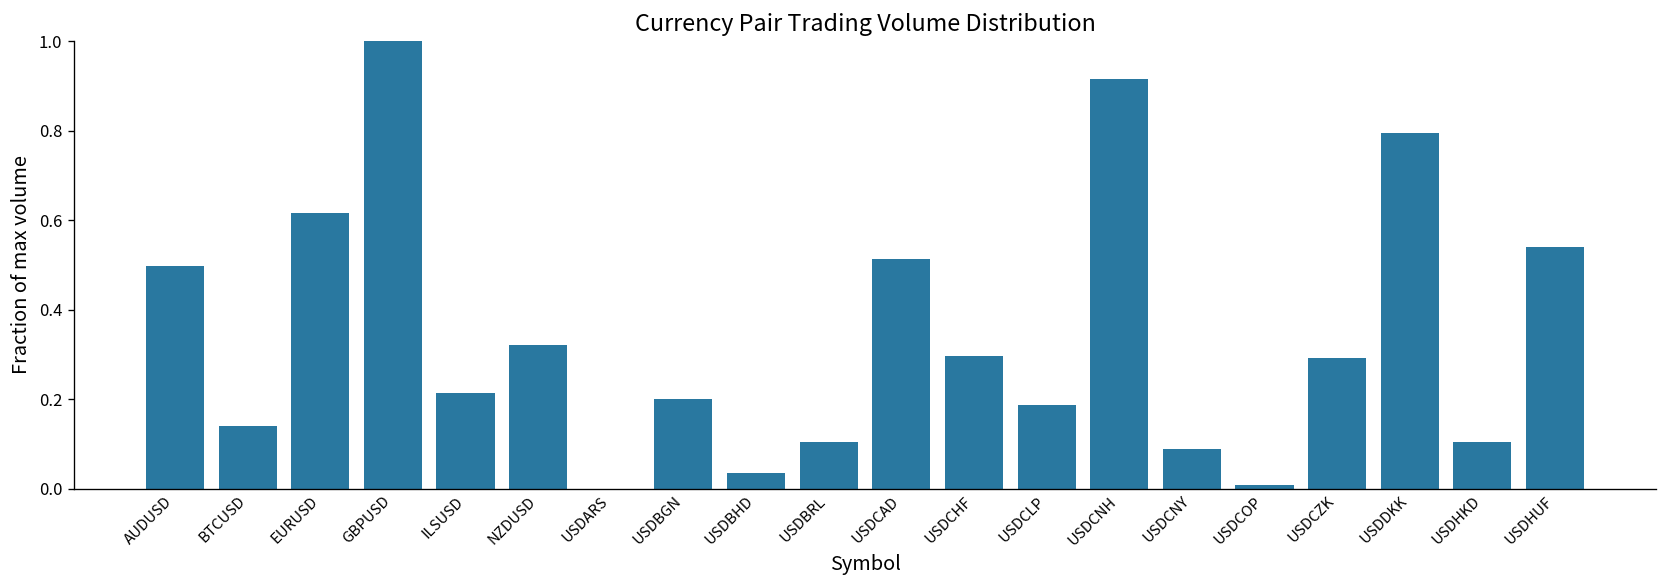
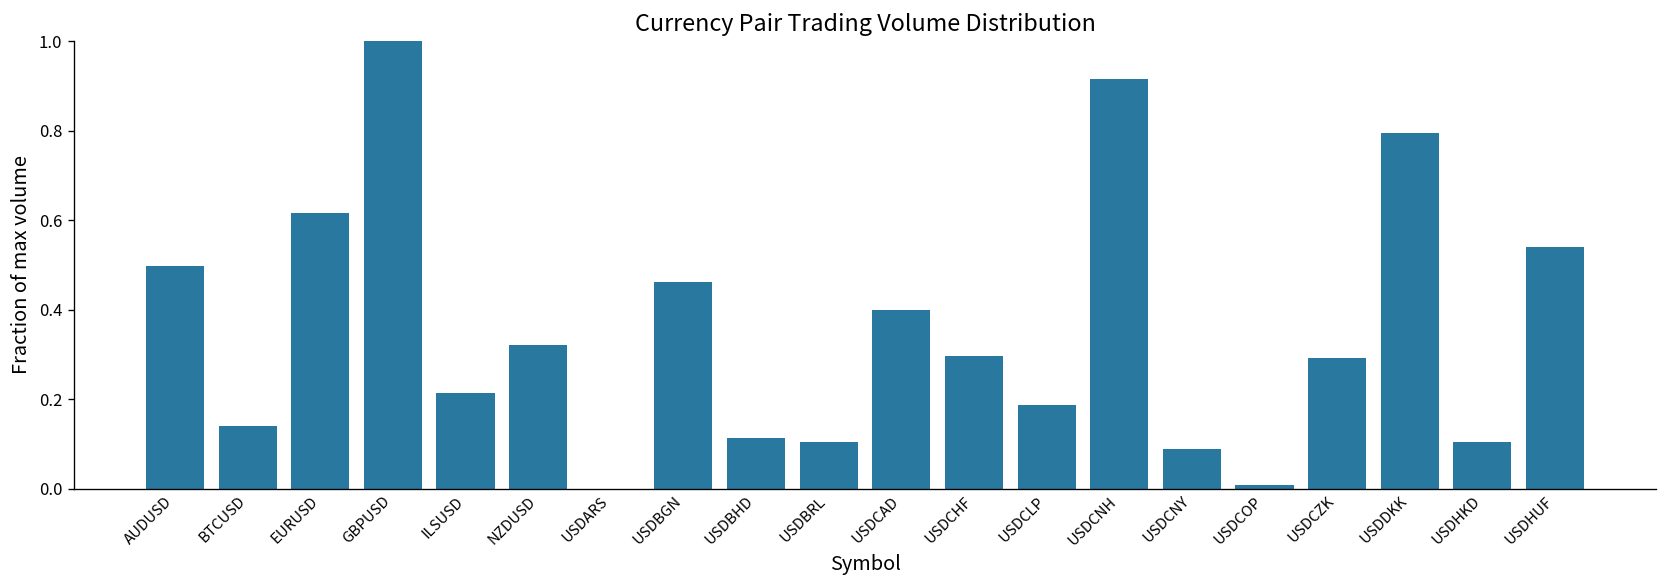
USDBGN: 0.20 -> 0.46
USDBHD: 0.04 -> 0.11
USDCAD: 0.51 -> 0.40
